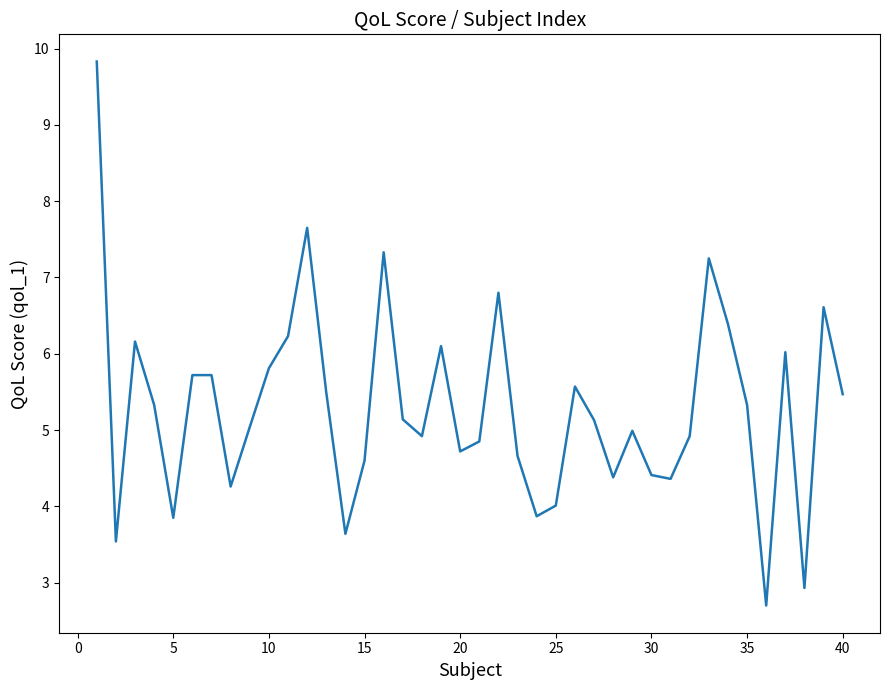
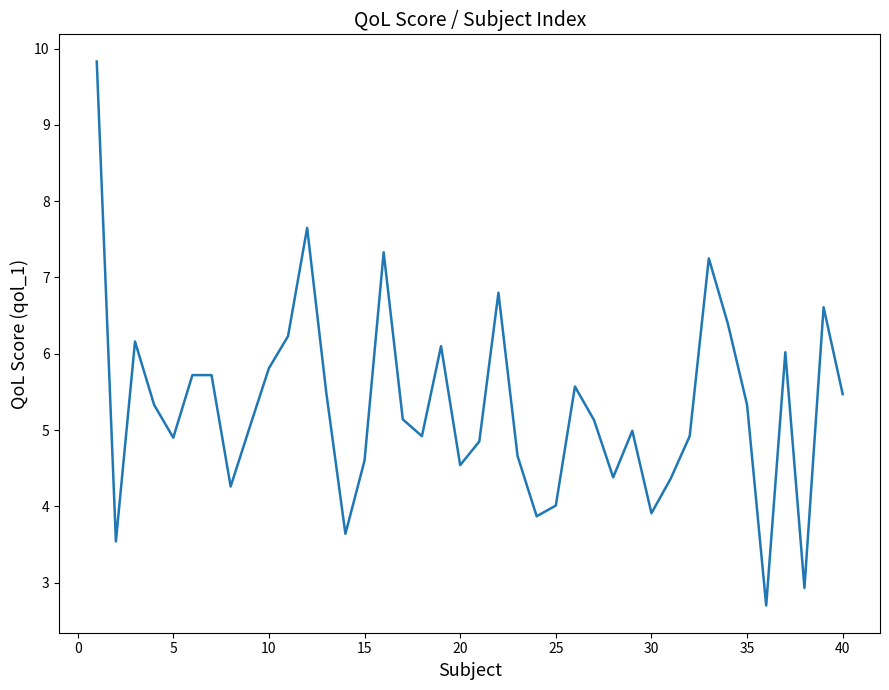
5: 3.9 -> 4.9
20: 4.7 -> 4.5
30: 4.4 -> 3.9
